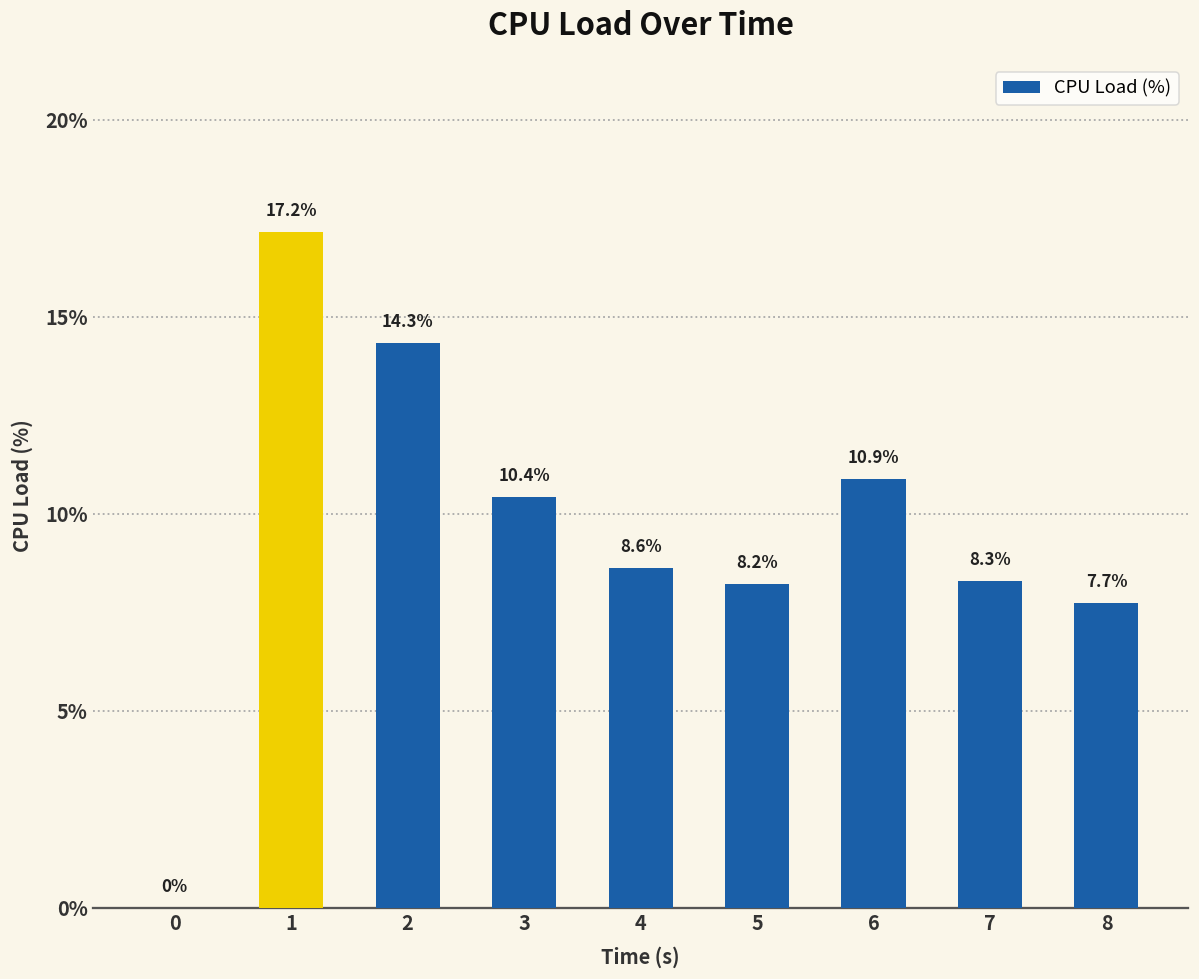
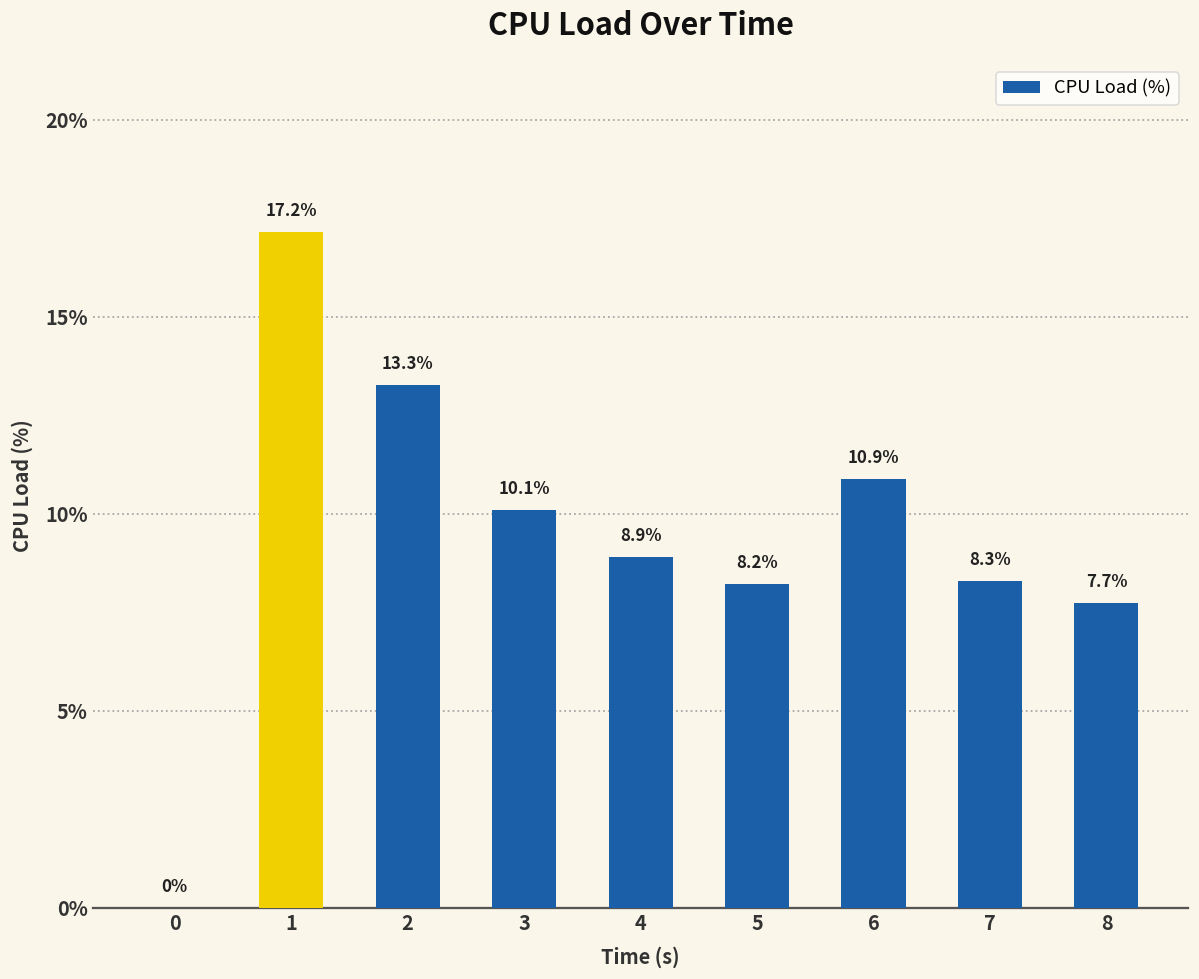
2: 14.3% -> 13.3%
3: 10.4% -> 10.1%
4: 8.6% -> 8.9%
